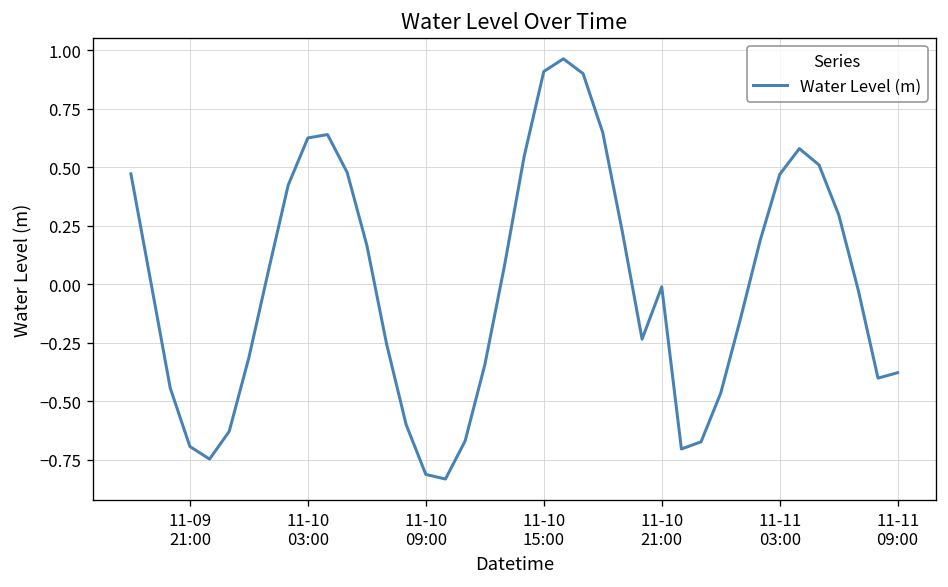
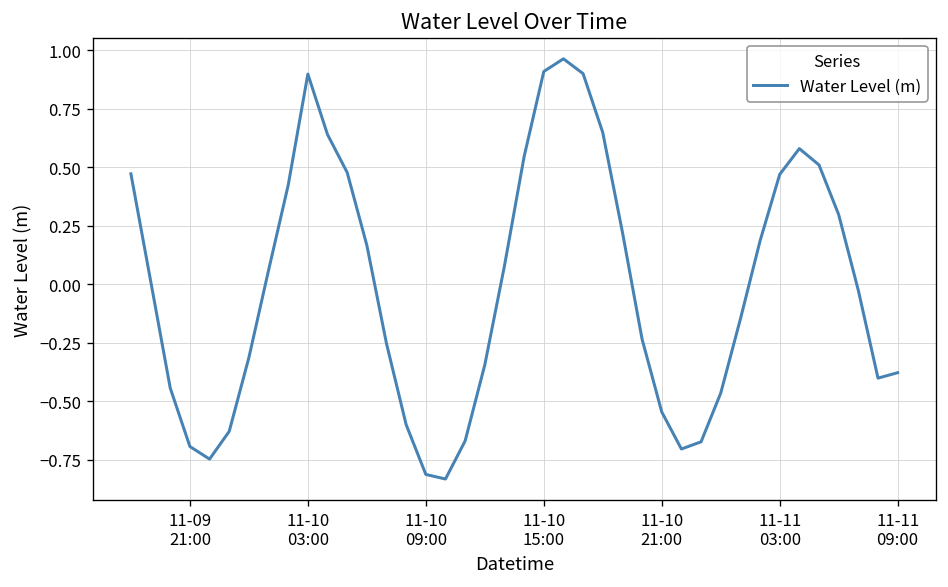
11-10 03:00: 0.63 -> 0.90
11-10 21:00: -0.01 -> -0.55
